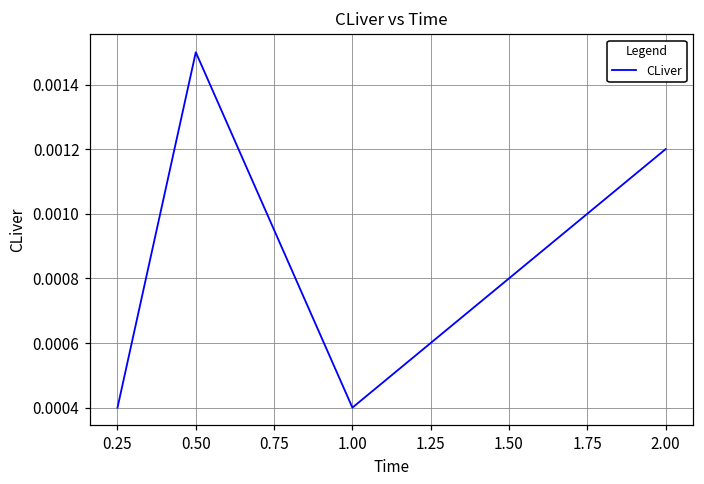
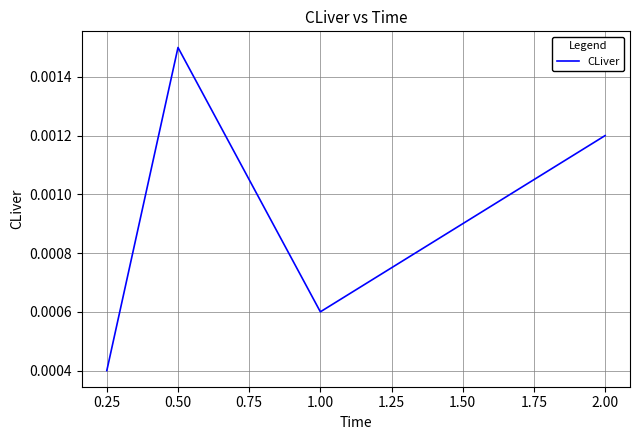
1.00: 0.0004 -> 0.0006
